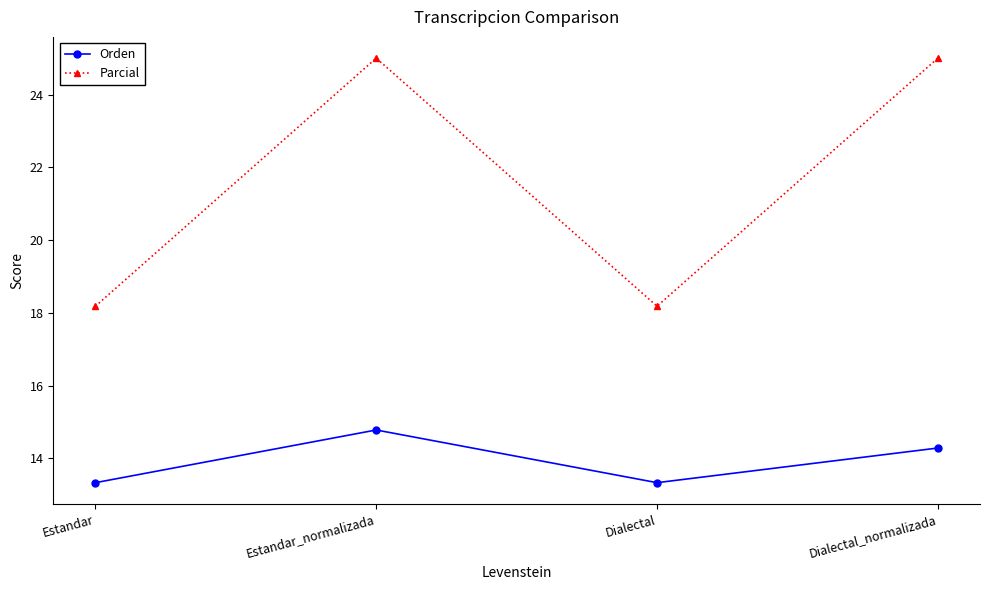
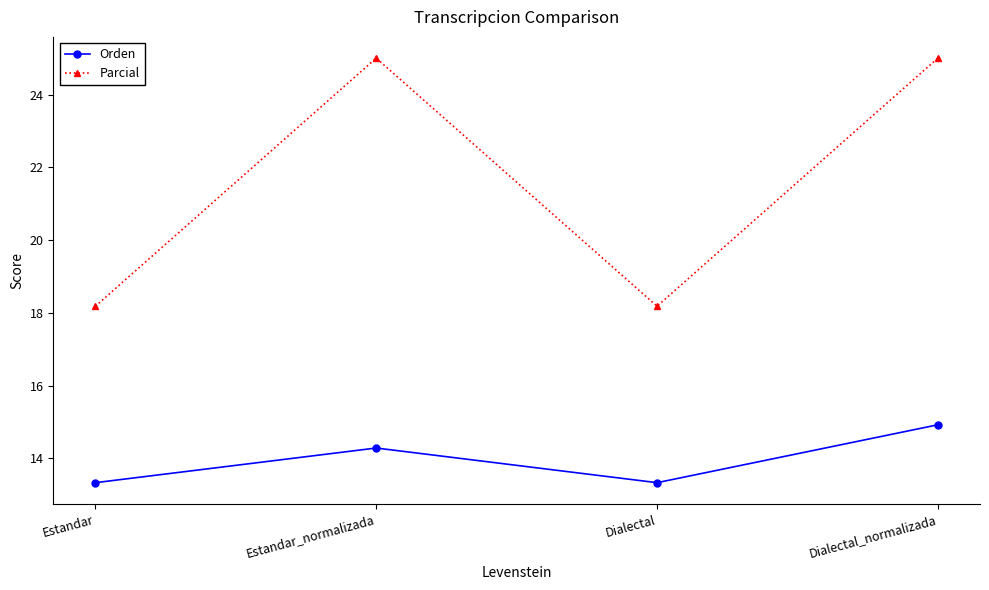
Orden, Estandar_normalizada: 14.8 -> 14.3
Orden, Dialectal_normalizada: 14.3 -> 14.9
